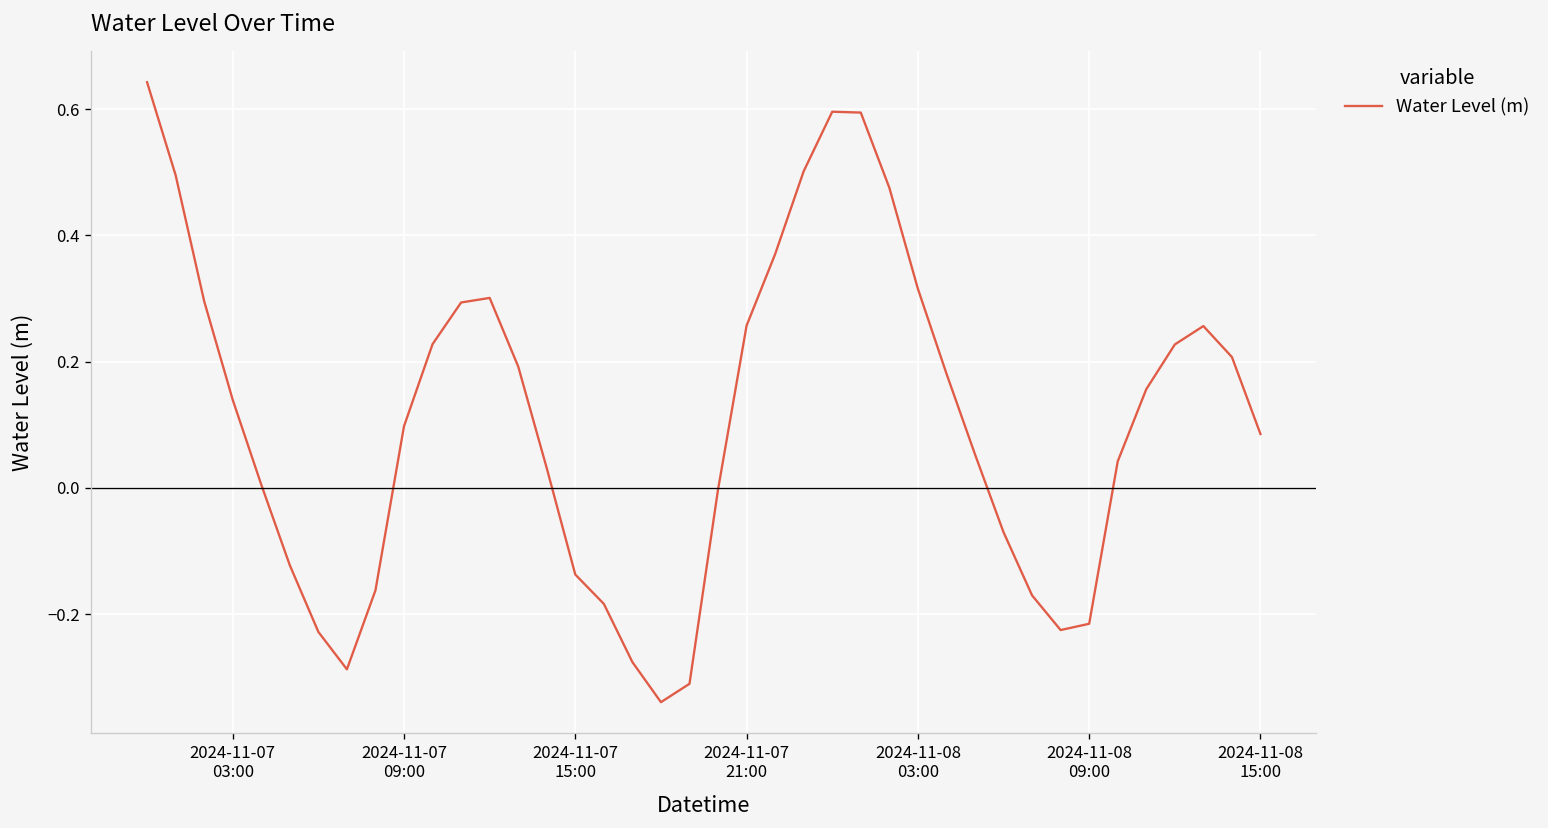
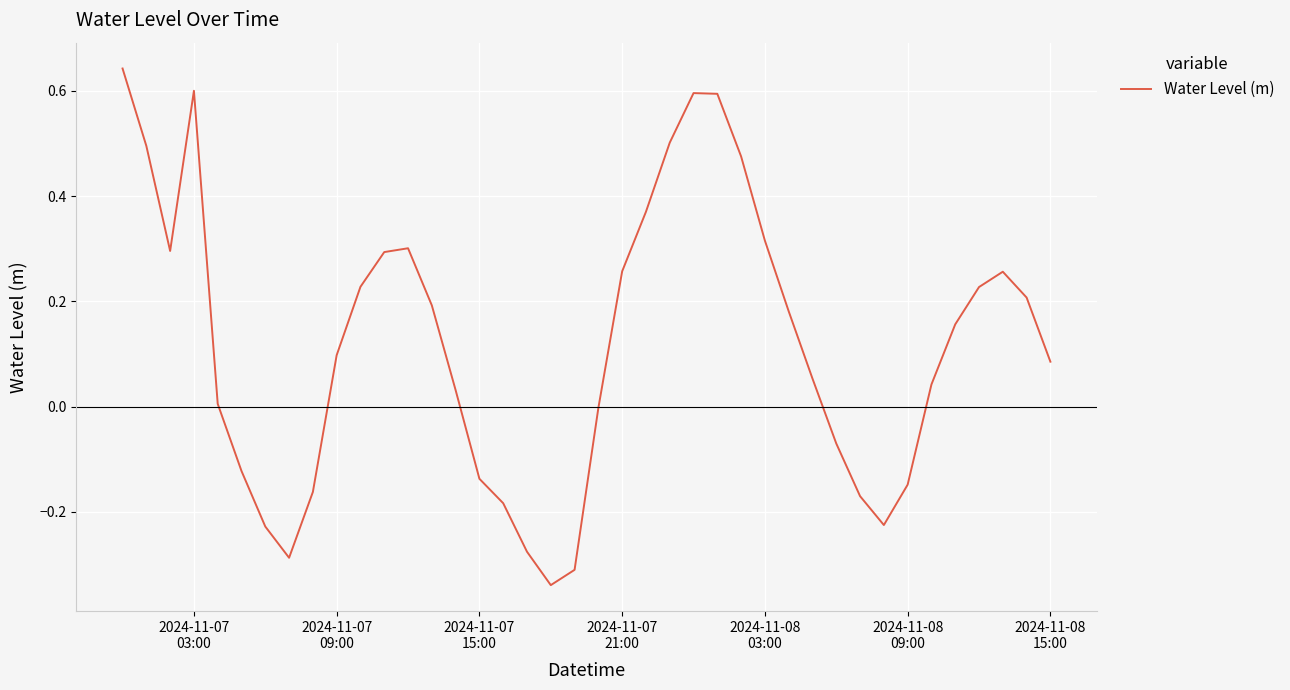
2024-11-07 03:00: 0.14 -> 0.60
2024-11-08 09:00: -0.22 -> -0.15
